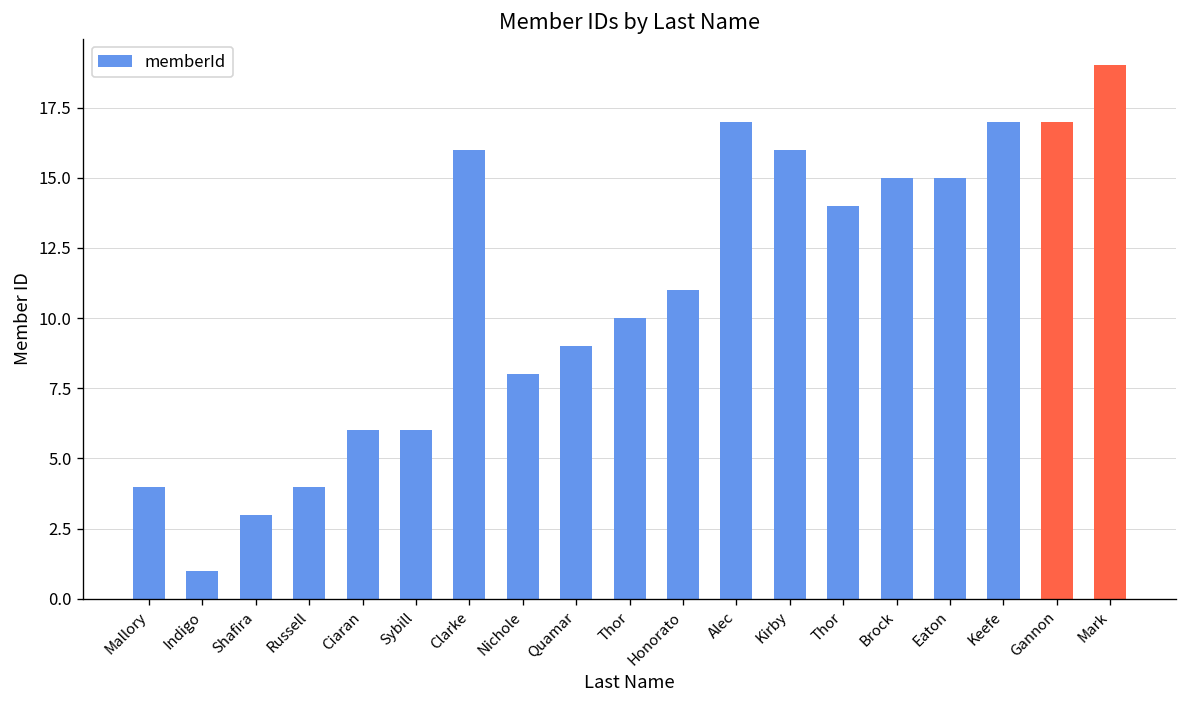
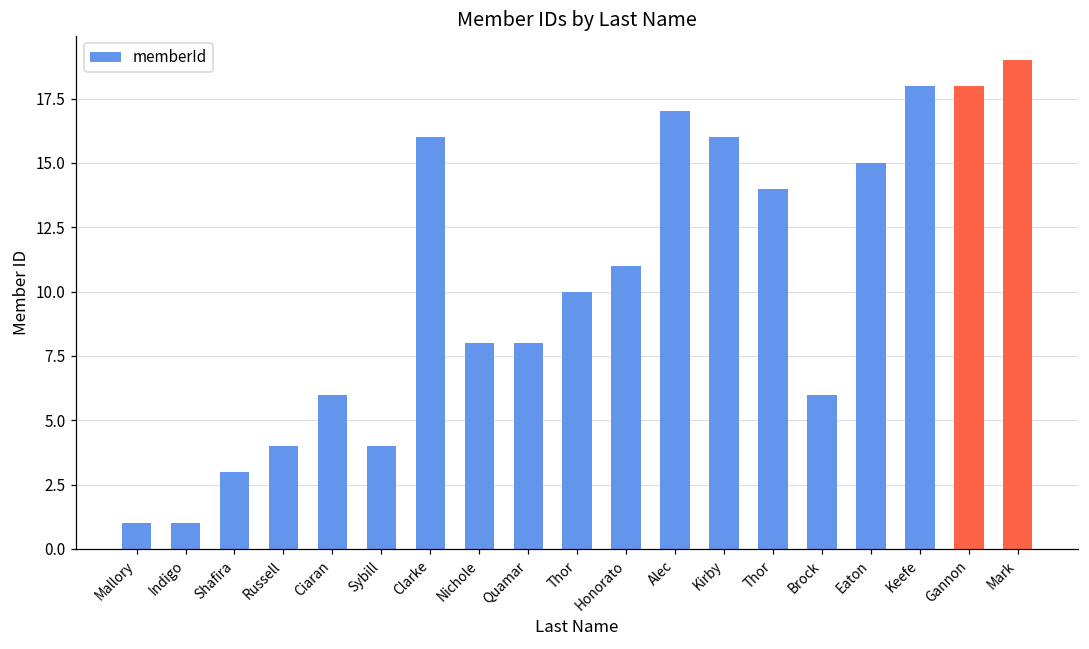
Mallory: 4 -> 1
Sybill: 6 -> 4
Quamar: 9 -> 8
Brock: 15 -> 6
Keefe: 17 -> 18
Gannon: 17 -> 18
